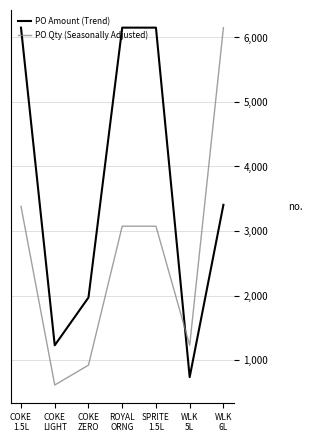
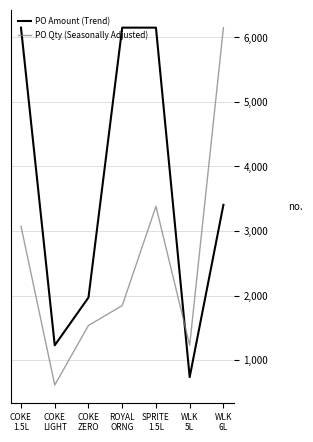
PO Qty (Seasonally Adjusted), COKE 1.5L: 3,400 -> 3,100
PO Qty (Seasonally Adjusted), COKE ZERO: 900 -> 1,500
PO Qty (Seasonally Adjusted), ROYAL ORNG: 3,100 -> 1,800
PO Qty (Seasonally Adjusted), SPRITE 1.5L: 3,100 -> 3,400
